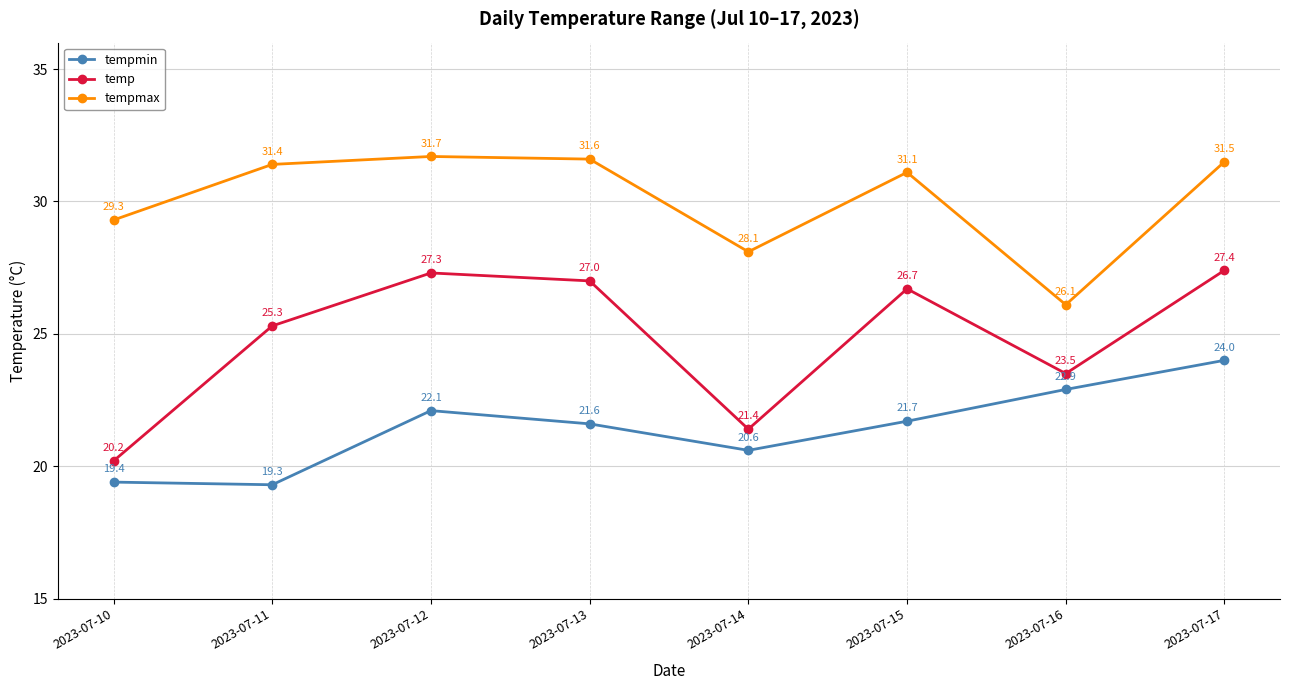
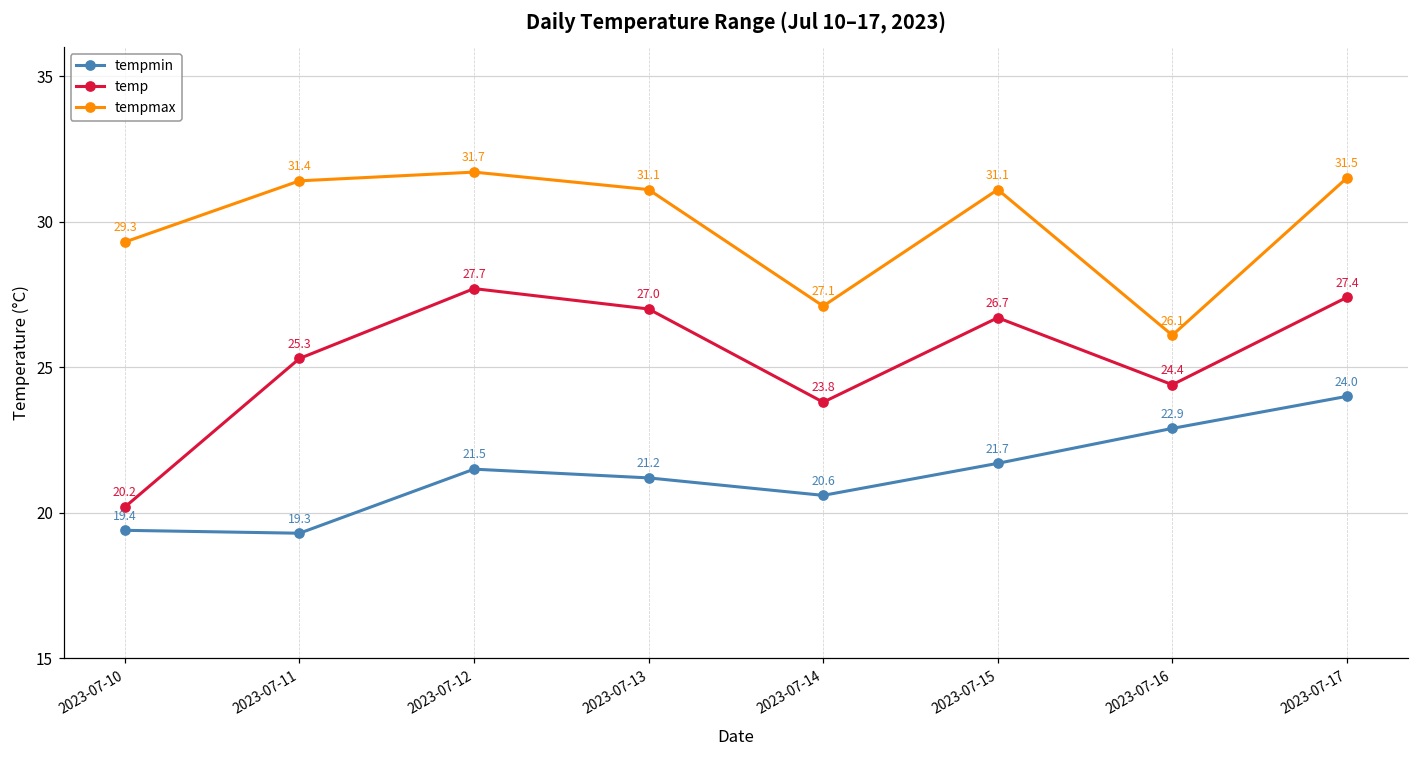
tempmin, 2023-07-12: 22.1 -> 21.5
temp, 2023-07-12: 27.3 -> 27.7
tempmin, 2023-07-13: 21.6 -> 21.2
tempmax, 2023-07-13: 31.6 -> 31.1
temp, 2023-07-14: 21.4 -> 23.8
tempmax, 2023-07-14: 28.1 -> 27.1
temp, 2023-07-16: 23.5 -> 24.4
